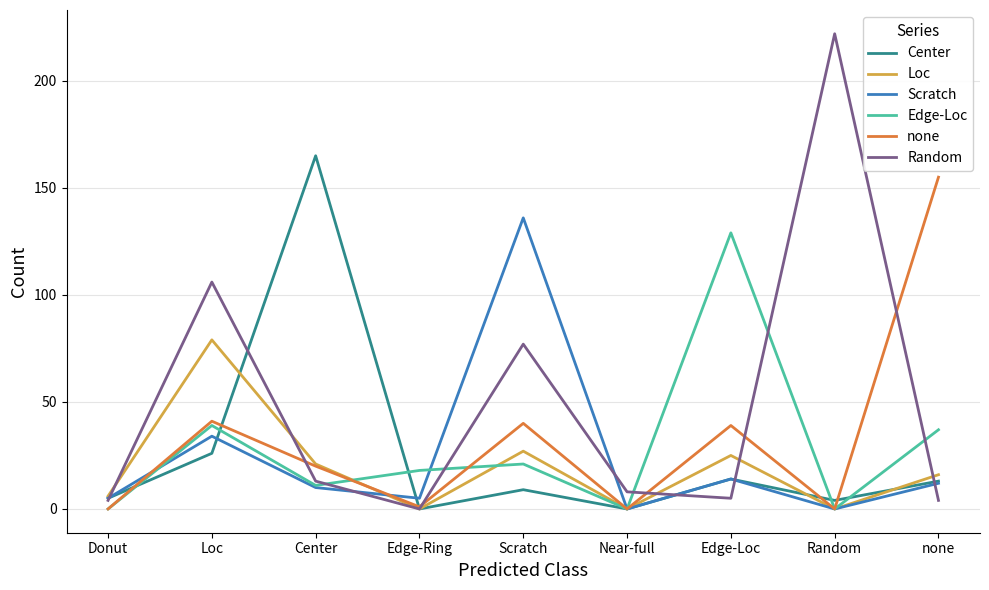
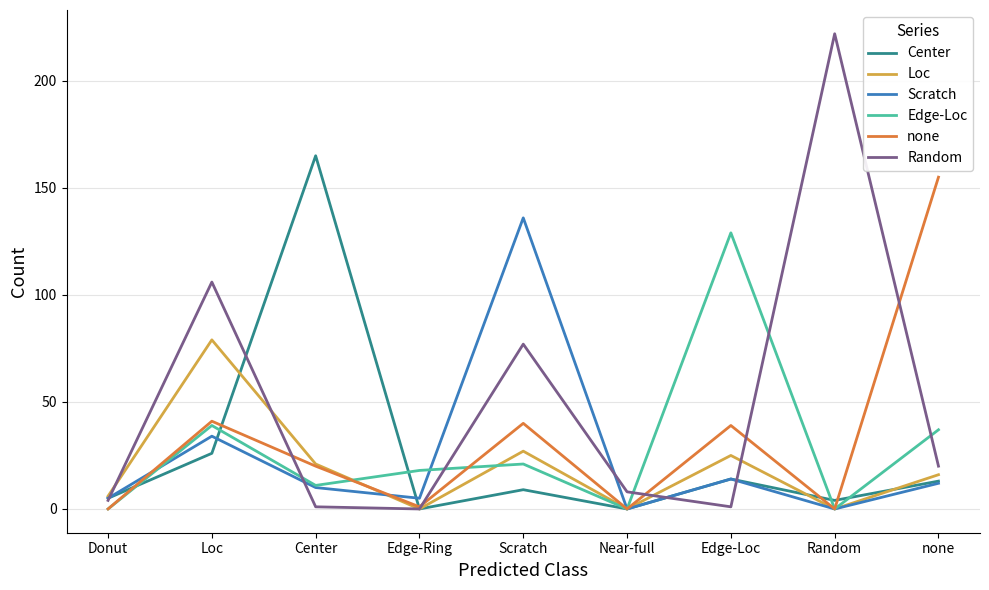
Random, Center: 13 -> 1
Random, Edge-Loc: 5 -> 1
Random, none: 4 -> 20
